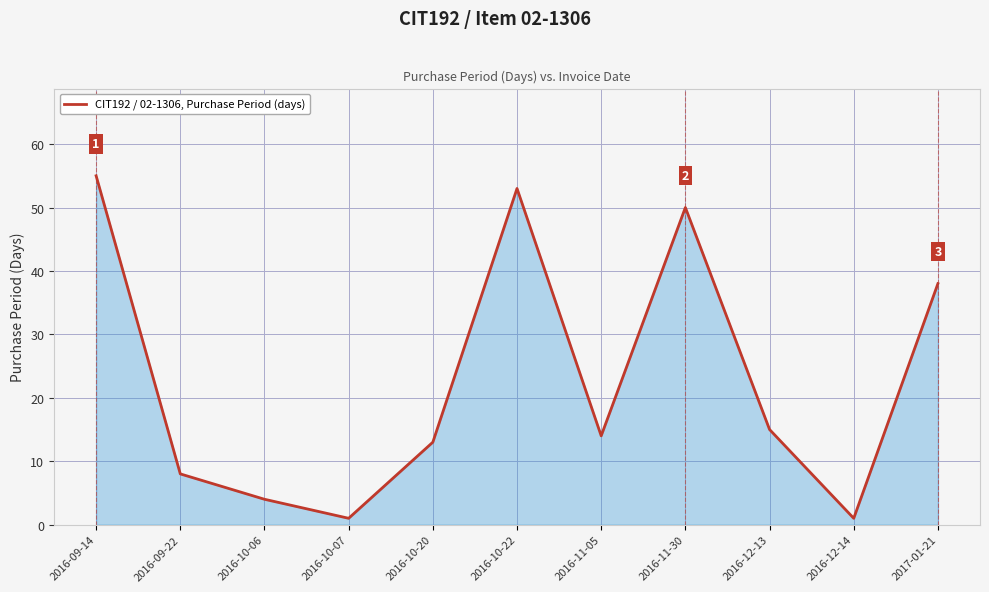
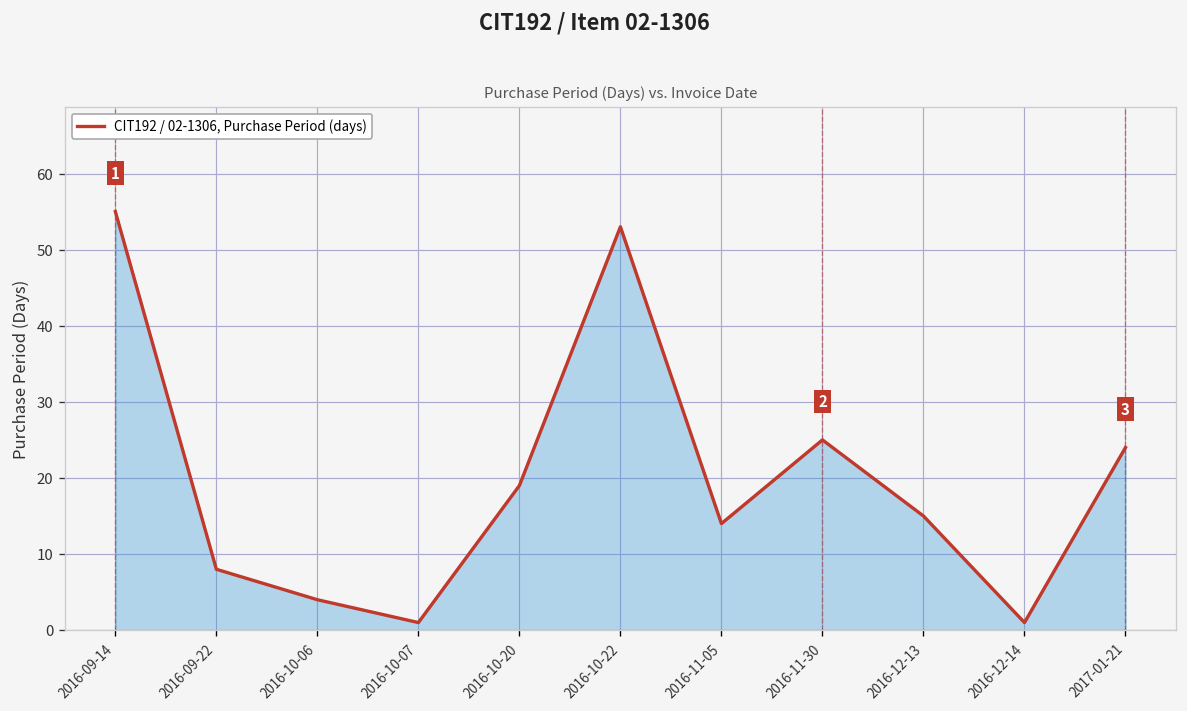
2016-10-20: 13 -> 19
2016-11-30: 50 -> 25
2017-01-21: 38 -> 24
